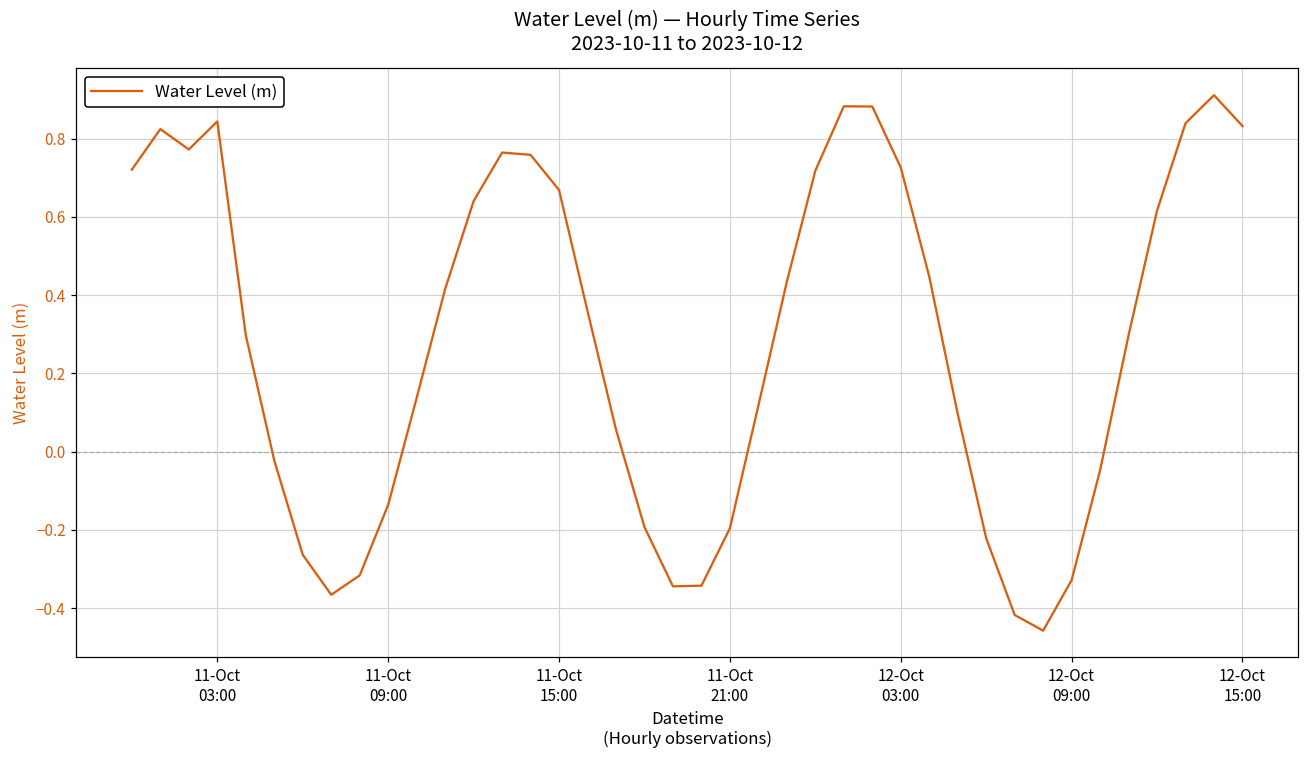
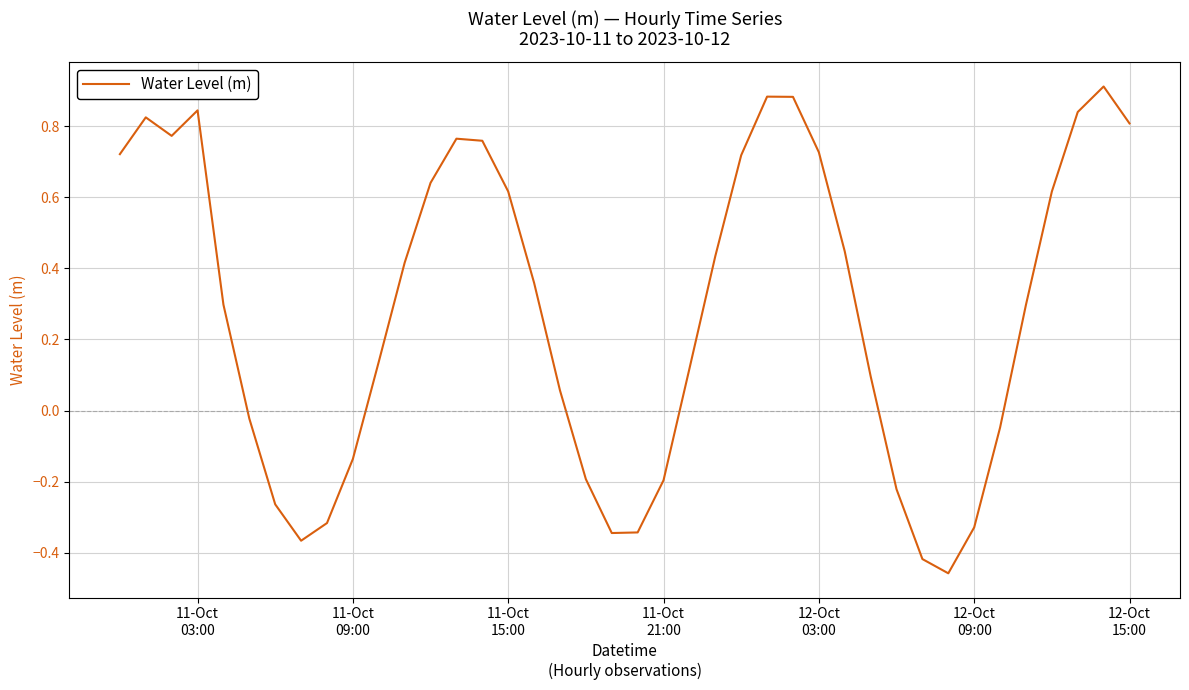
11-Oct 15:00: 0.67 -> 0.62
12-Oct 15:00: 0.83 -> 0.81
